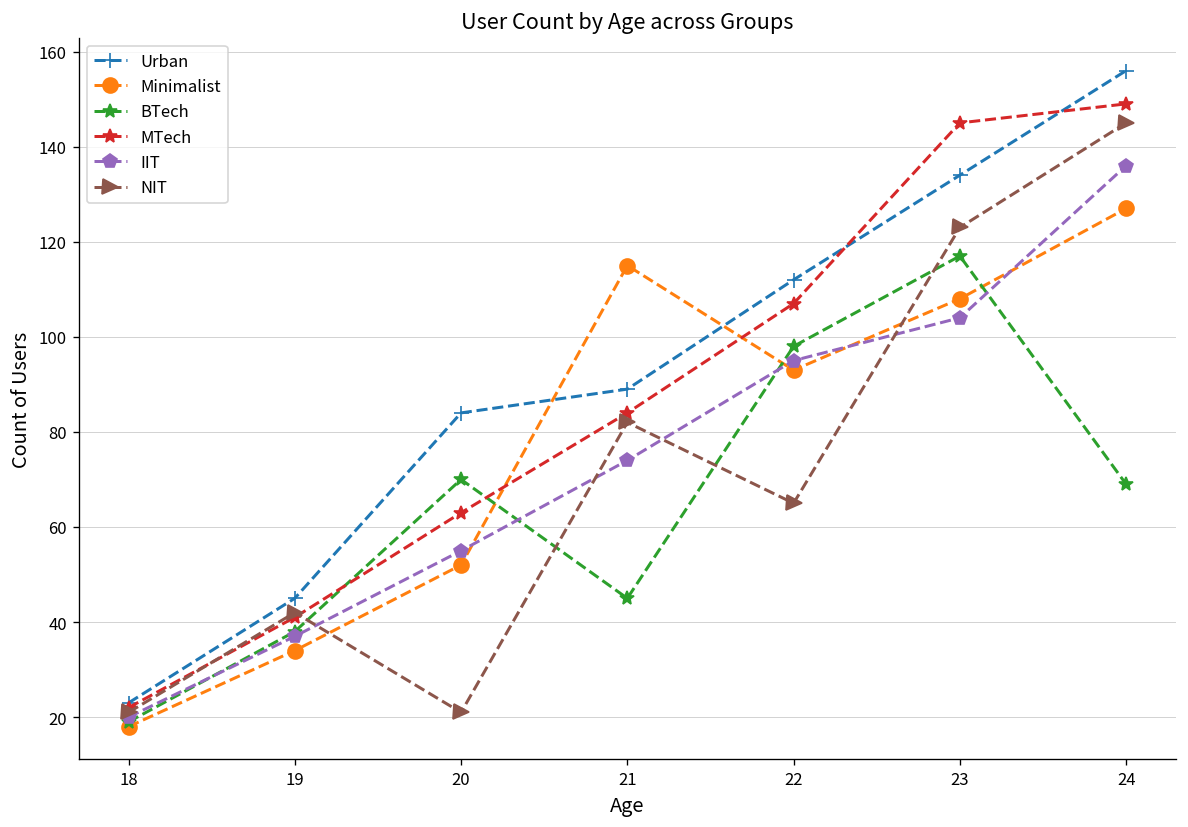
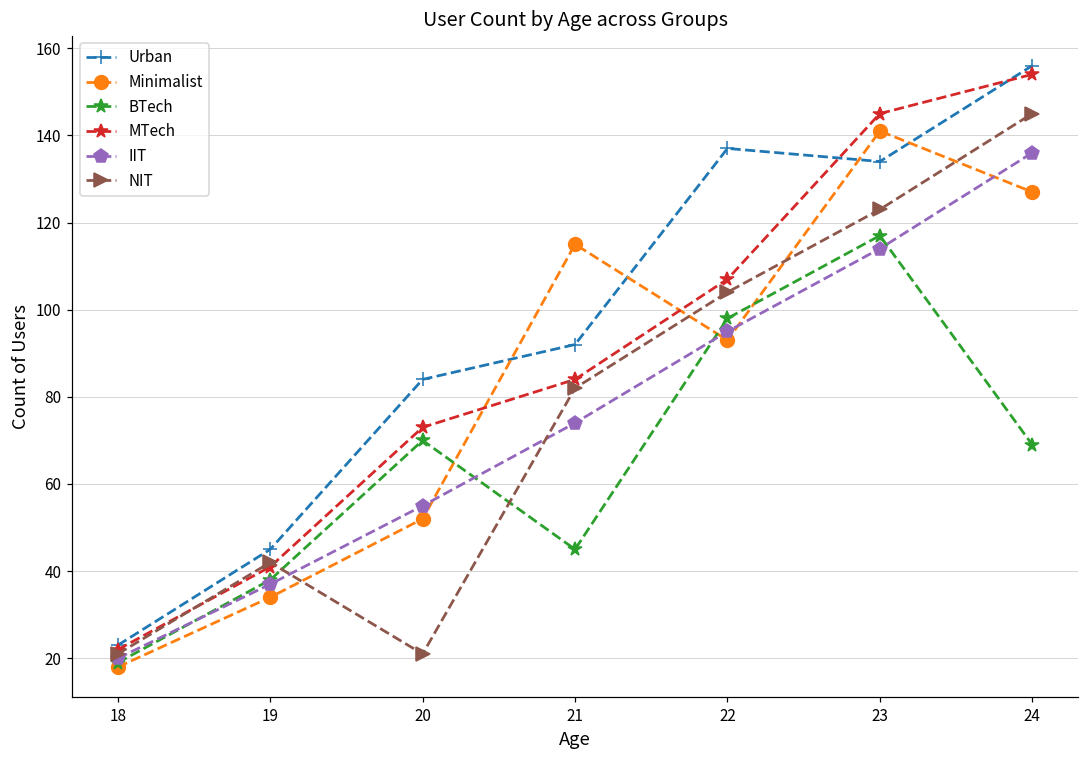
MTech, 20: 63 -> 73
Urban, 21: 89 -> 92
Urban, 22: 112 -> 137
NIT, 22: 65 -> 104
Minimalist, 23: 108 -> 141
IIT, 23: 104 -> 114
MTech, 24: 149 -> 154
